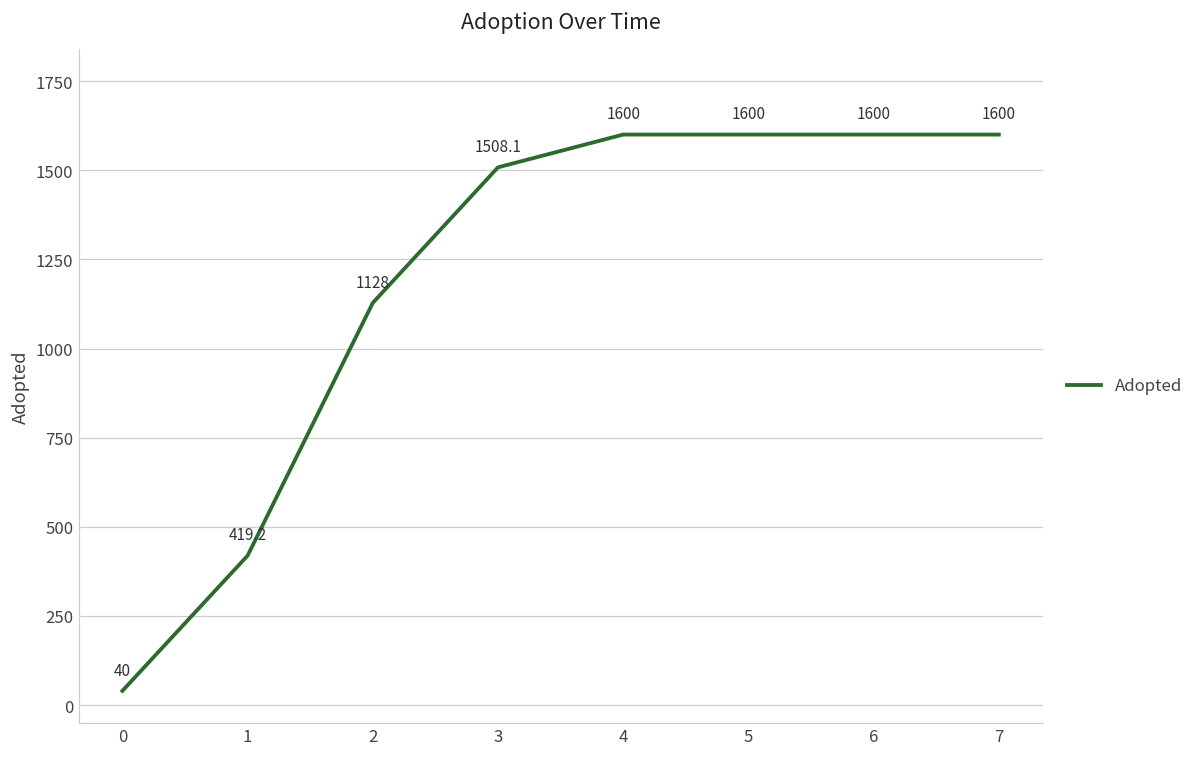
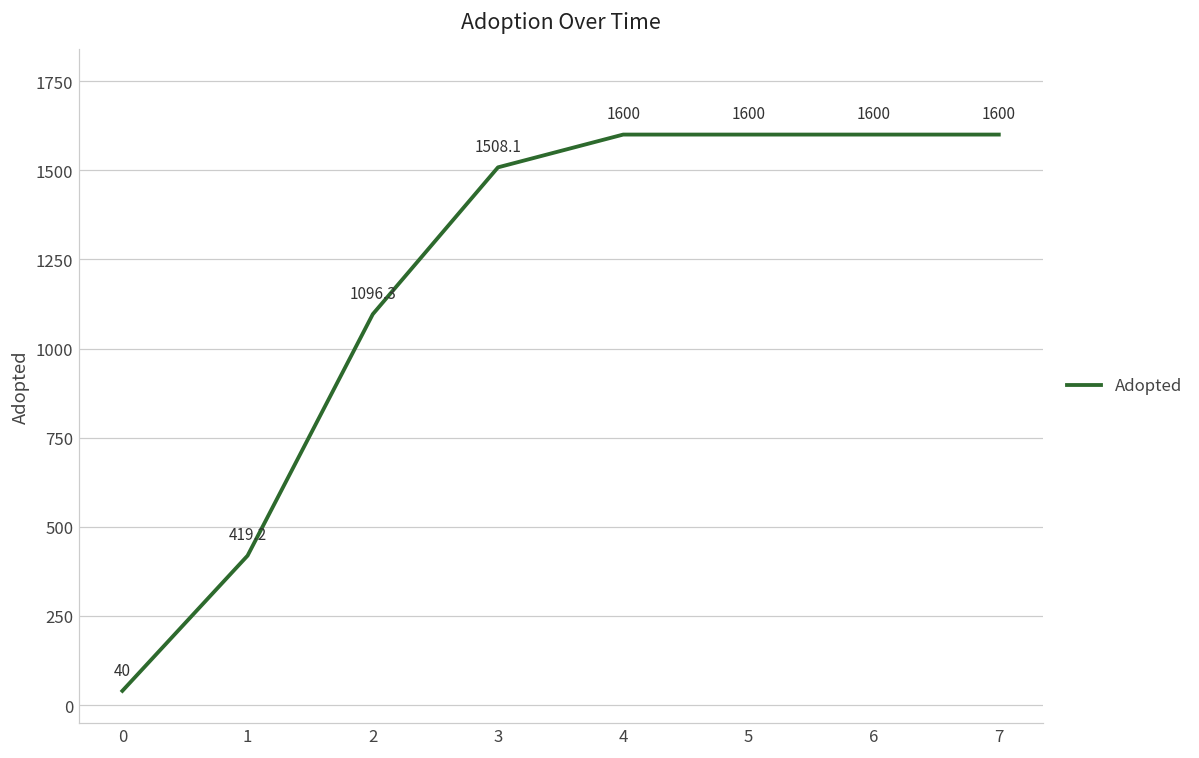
2: 1128 -> 1096.3
